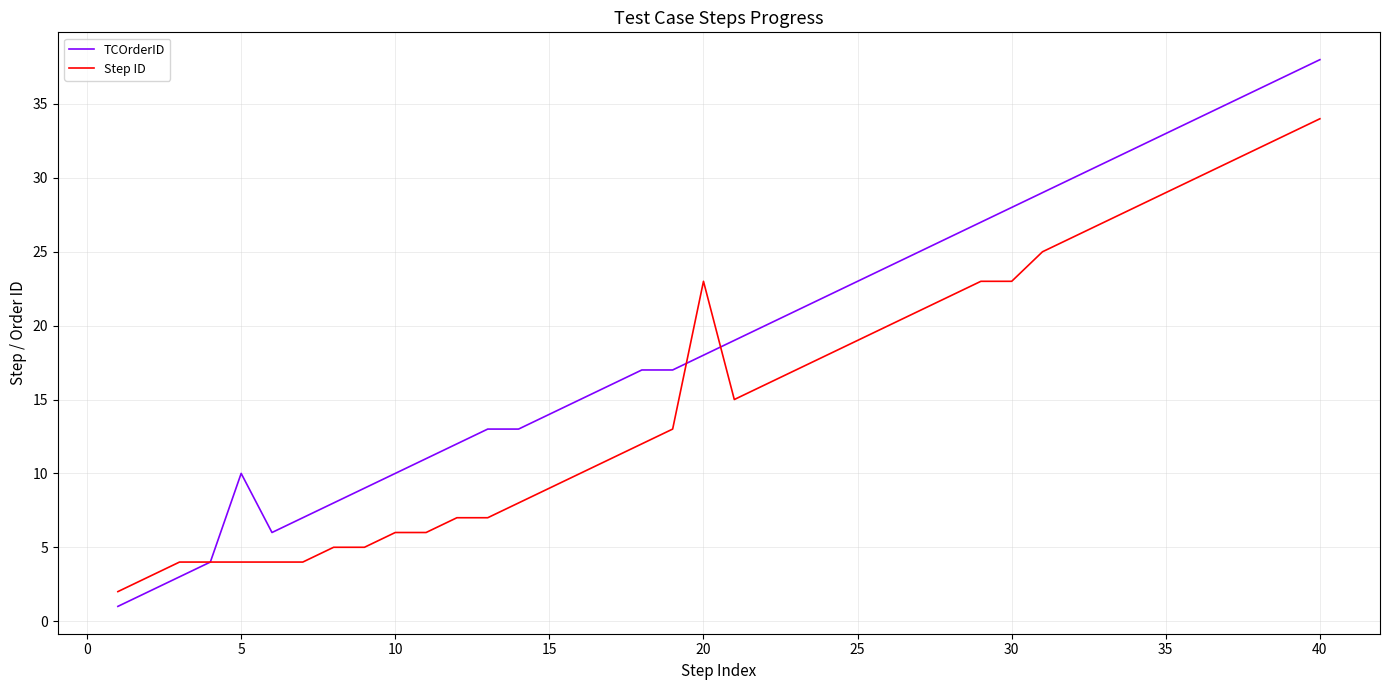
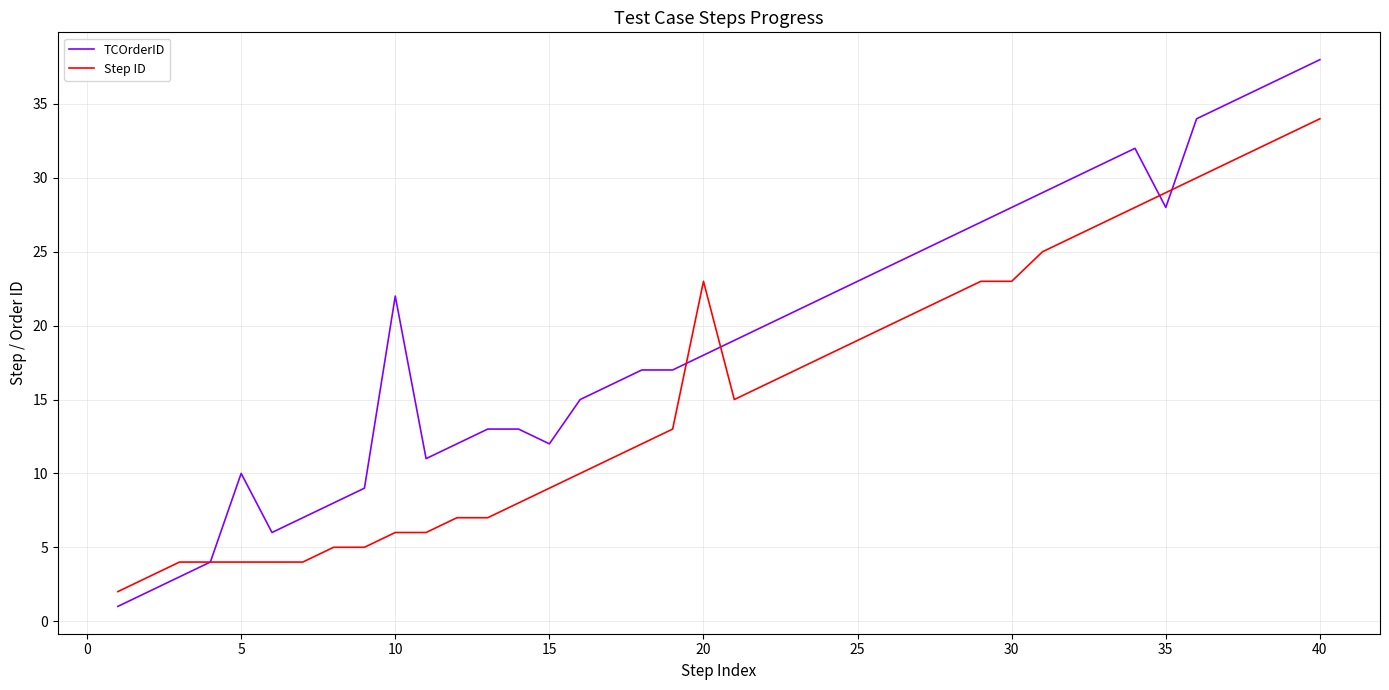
TCOrderID, 10: 10 -> 22
TCOrderID, 15: 14 -> 12
TCOrderID, 35: 33 -> 28
